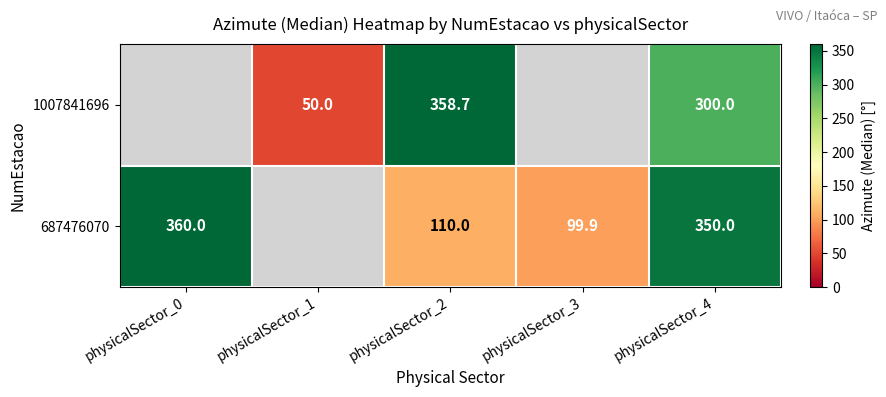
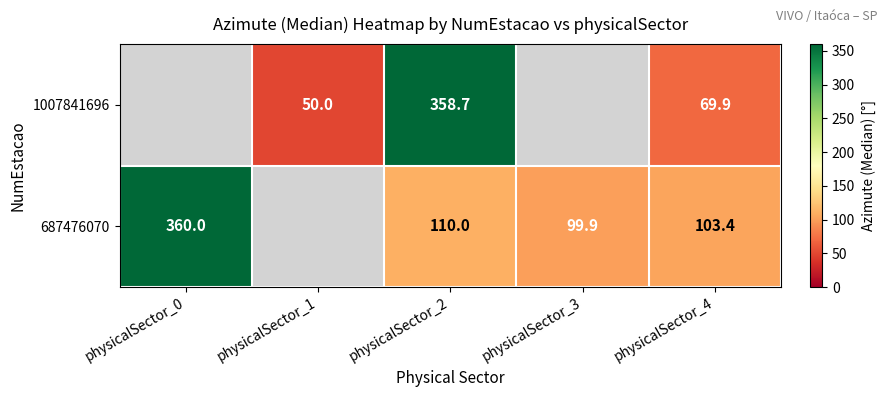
1007841696, physicalSector_4: 300.0 -> 69.9
687476070, physicalSector_4: 350.0 -> 103.4
